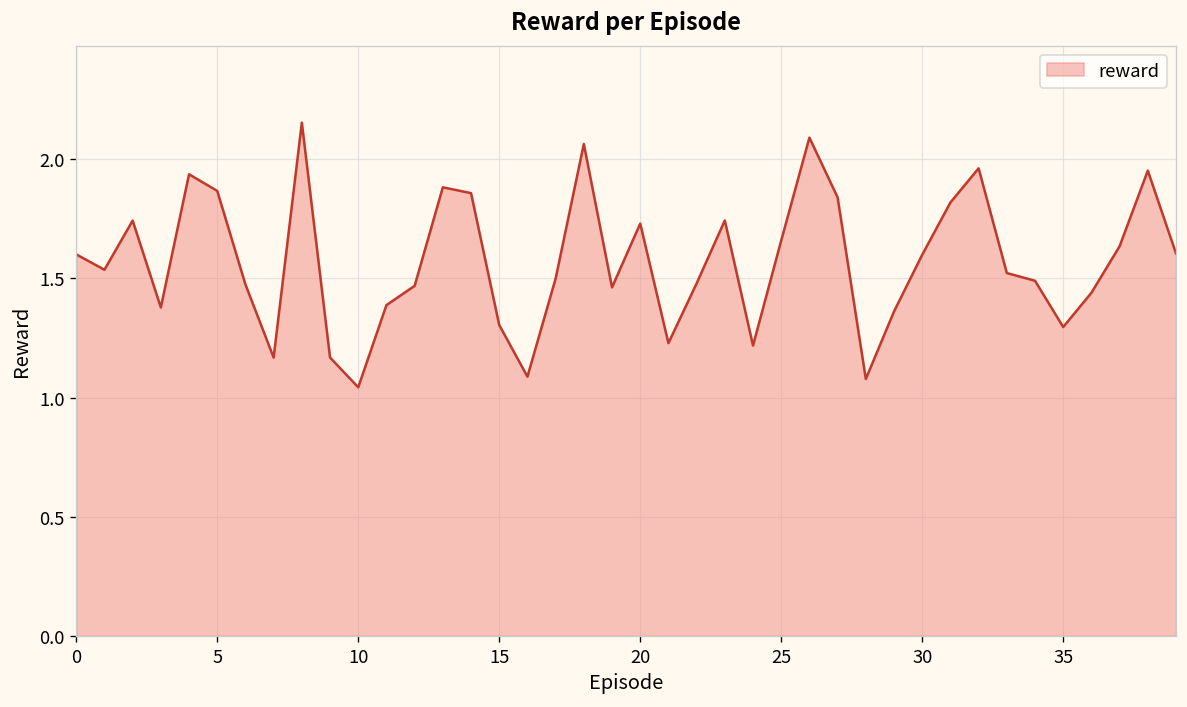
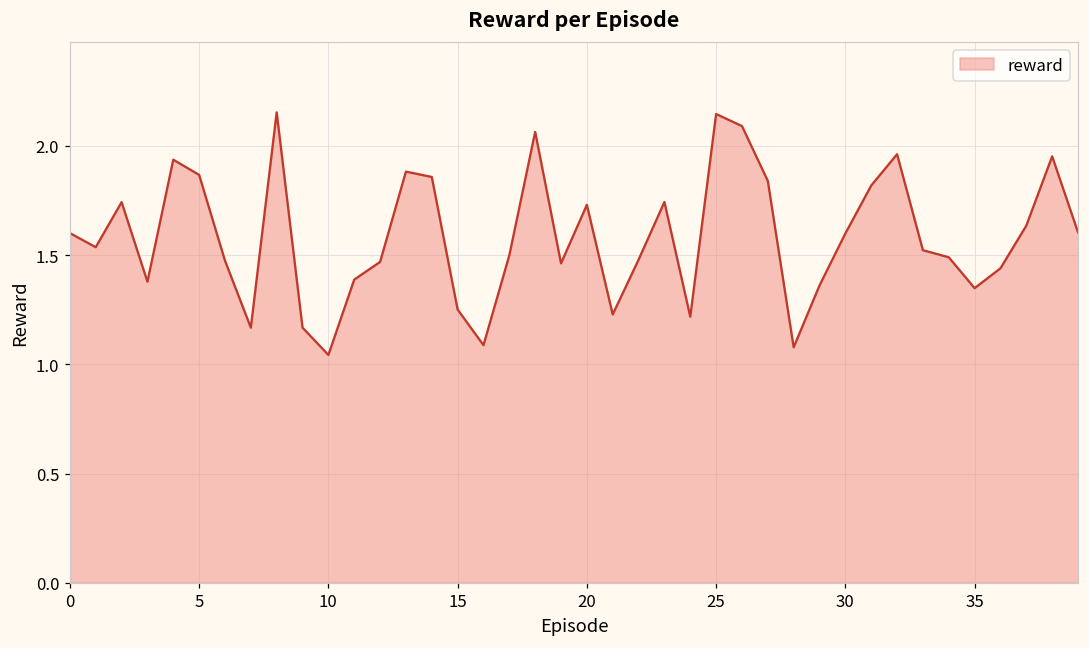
15: 1.30 -> 1.25
25: 1.66 -> 2.15
35: 1.30 -> 1.35
